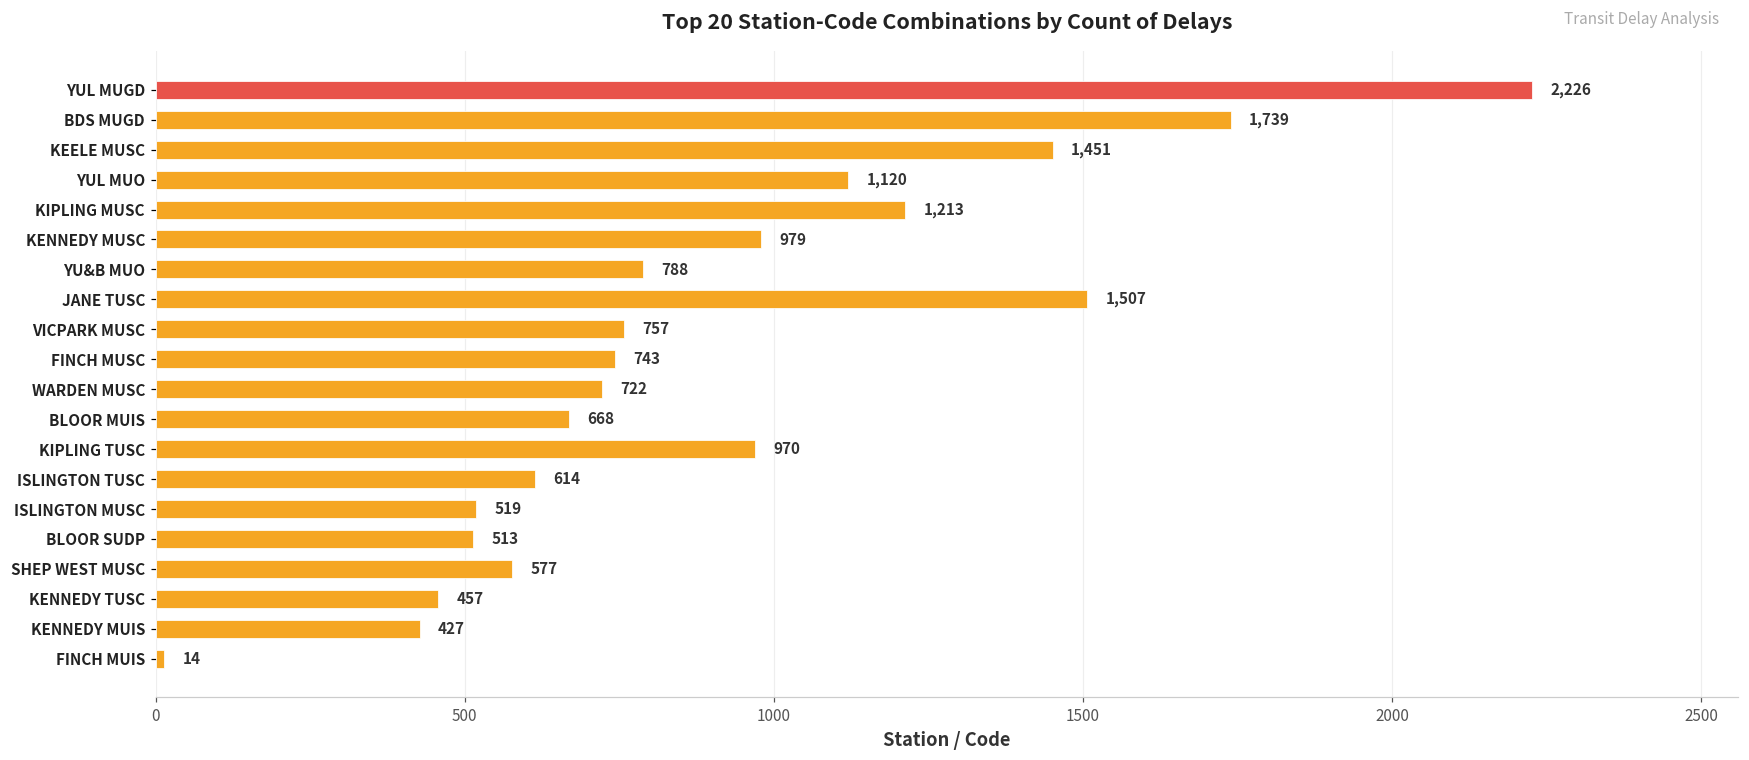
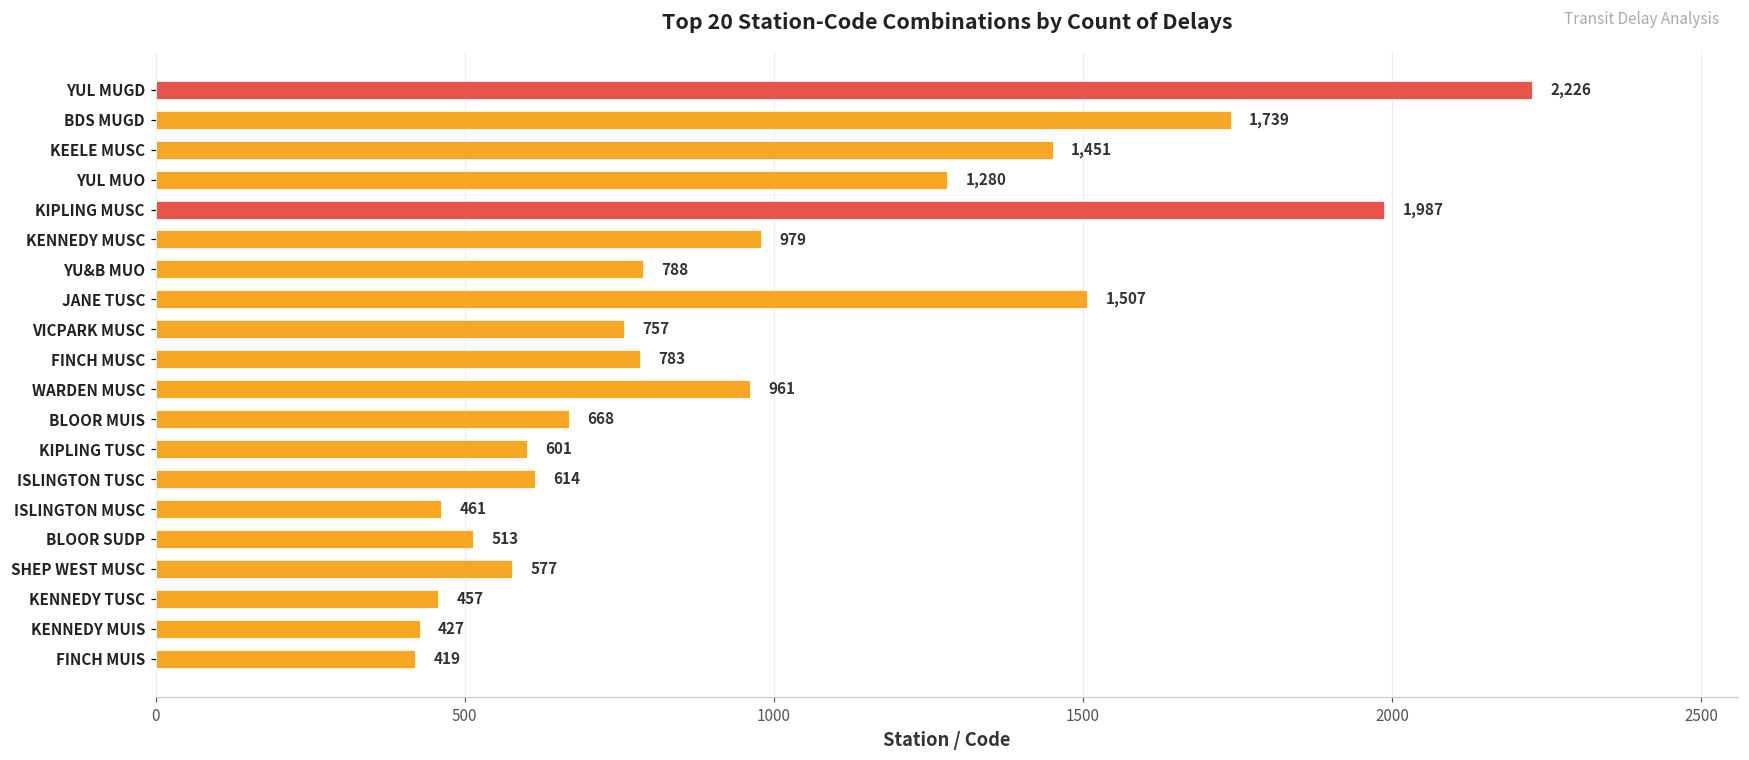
YUL MUO: 1,120 -> 1,280
KIPLING MUSC: 1,213 -> 1,987
FINCH MUSC: 743 -> 783
WARDEN MUSC: 722 -> 961
KIPLING TUSC: 970 -> 601
ISLINGTON MUSC: 519 -> 461
FINCH MUIS: 14 -> 419
